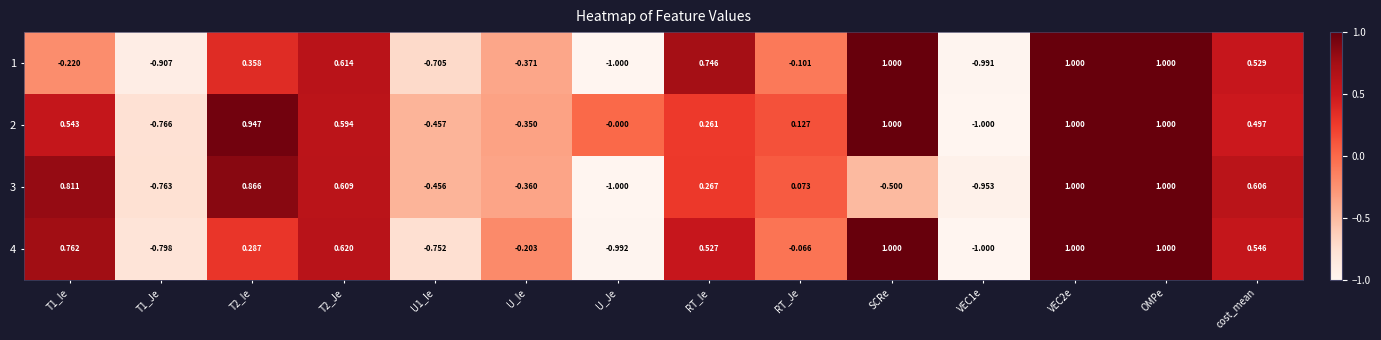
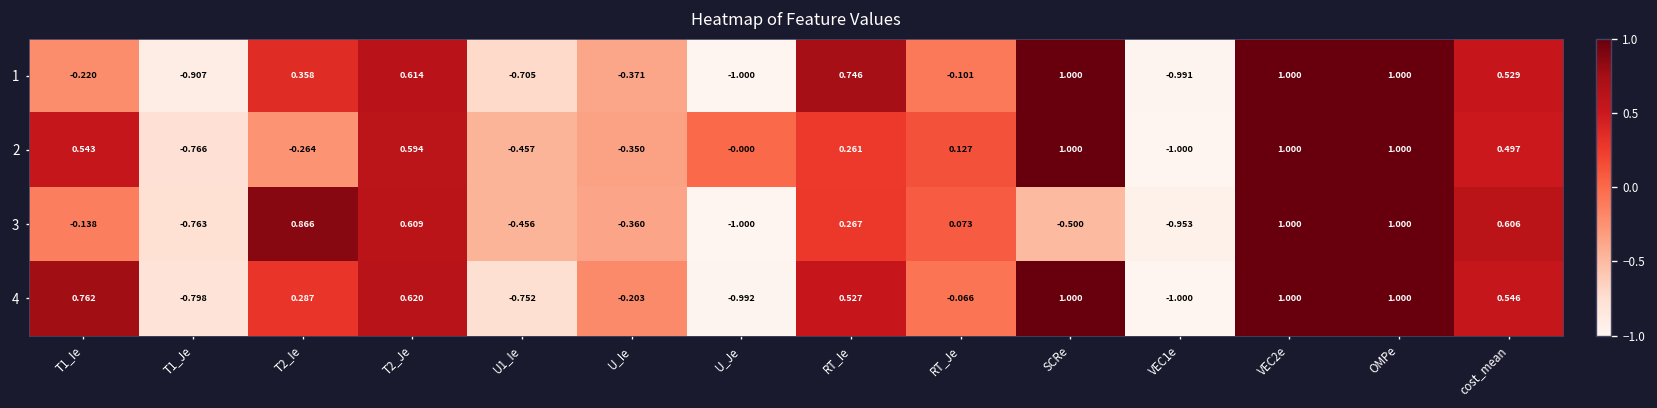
2, T2_Ie: 0.947 -> -0.264
3, T1_Ie: 0.811 -> -0.138
